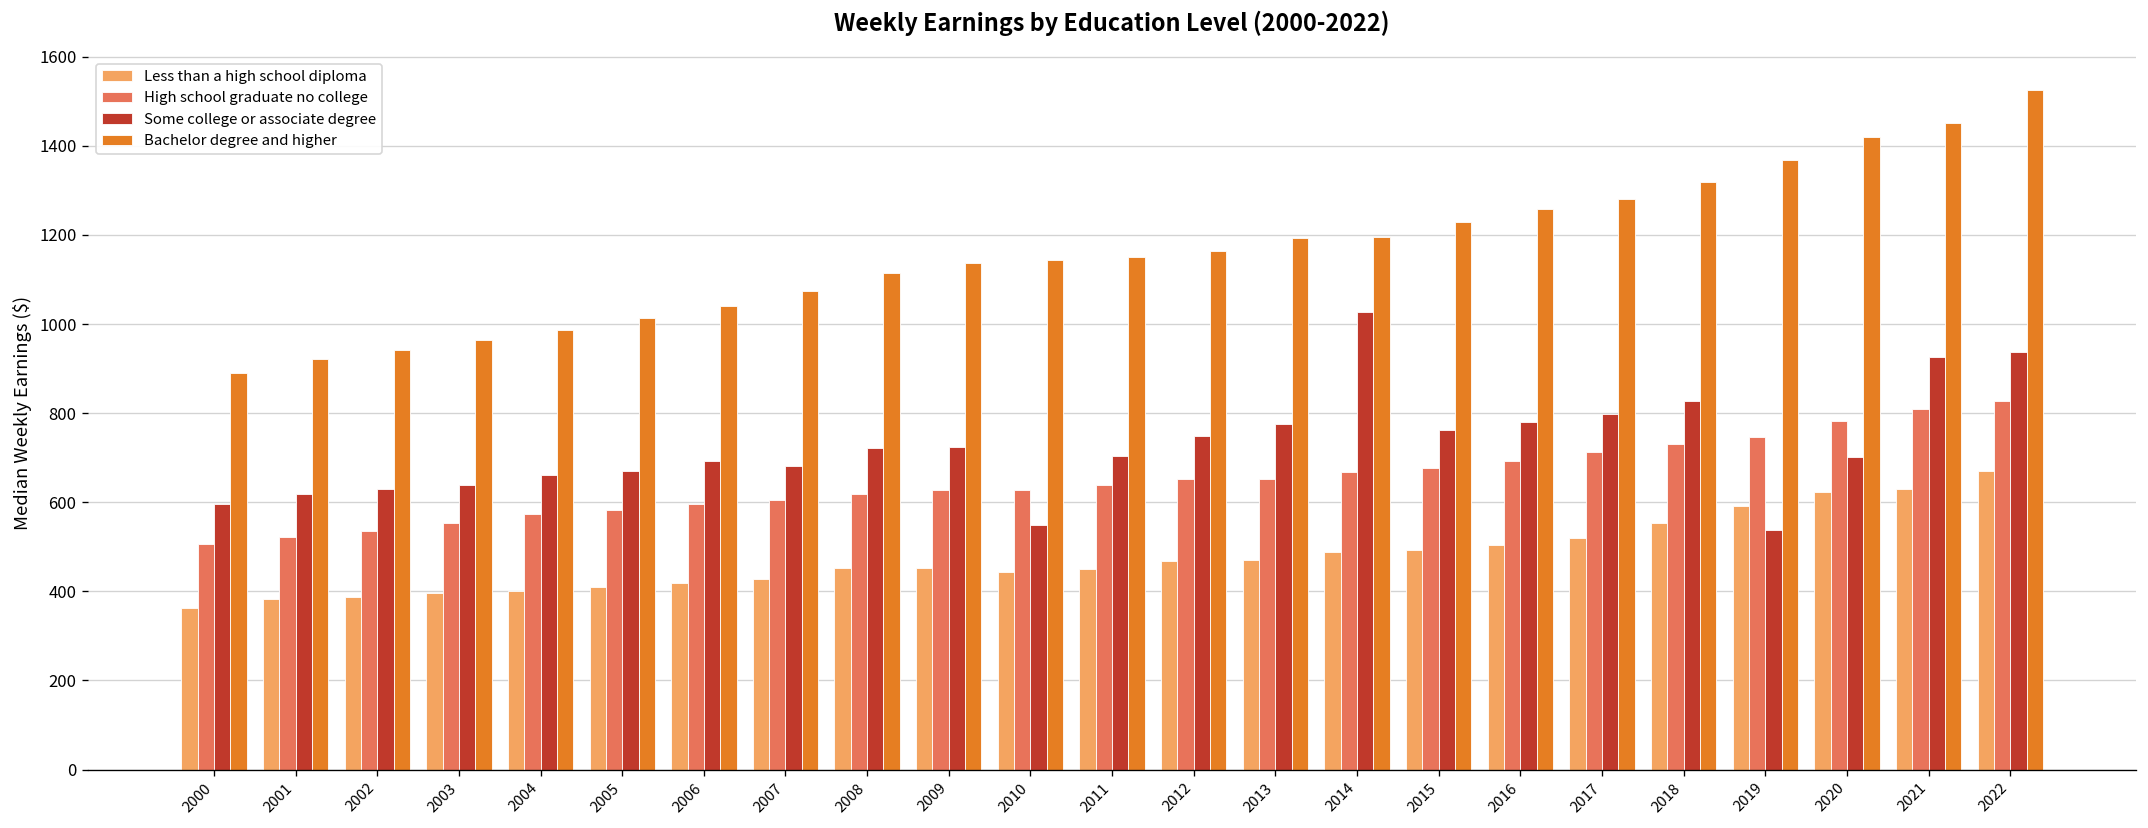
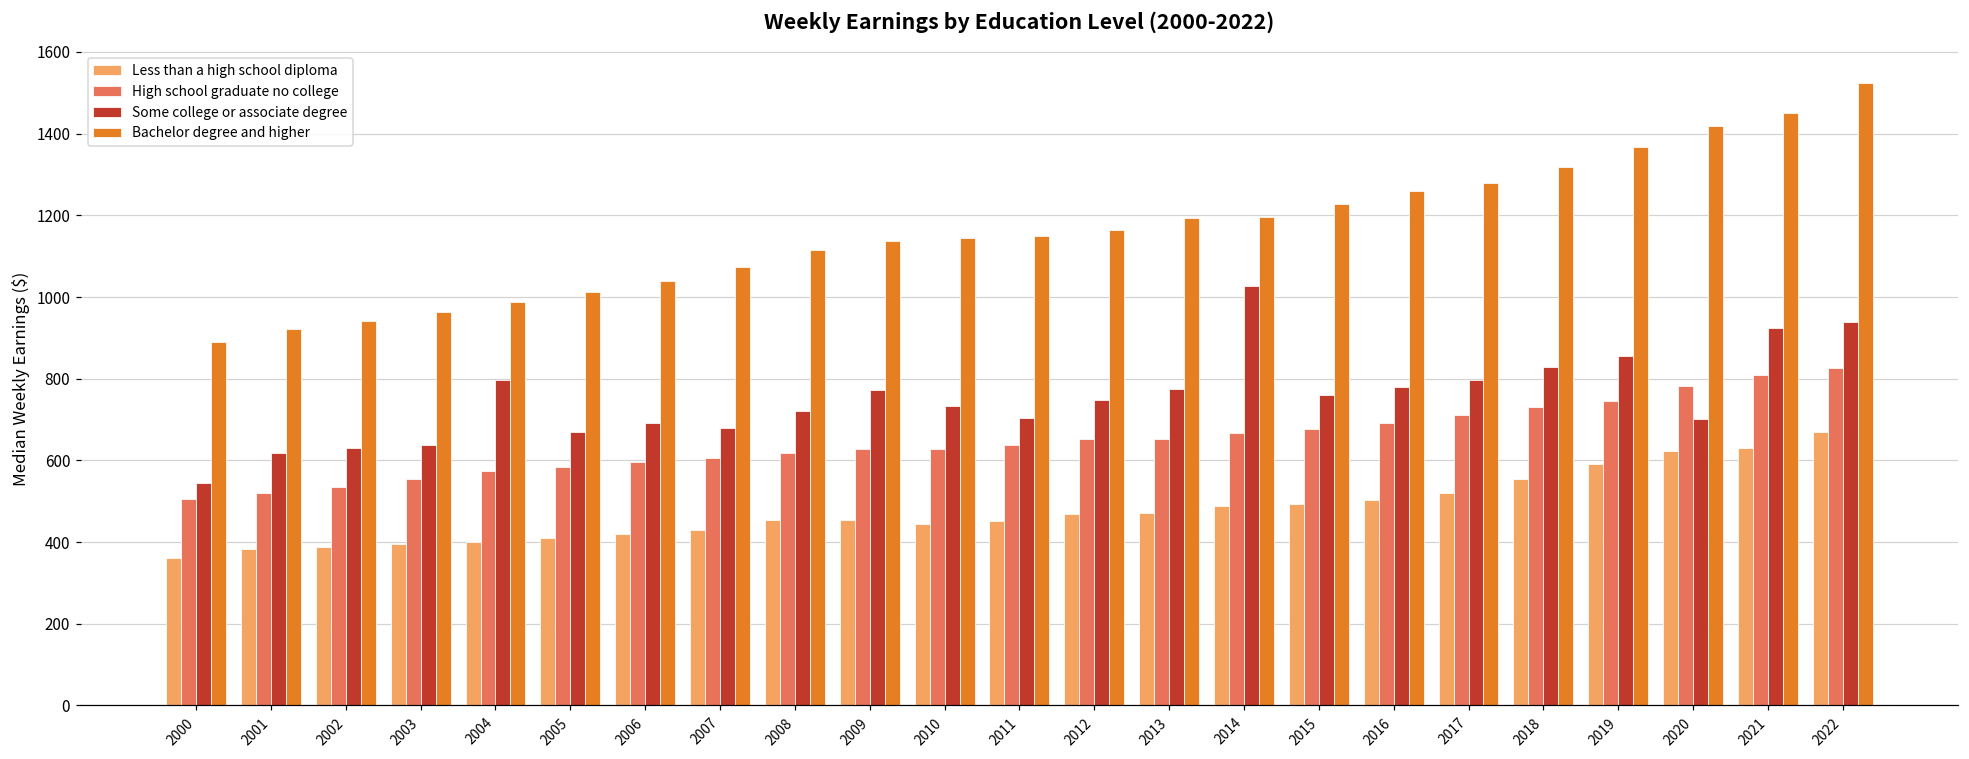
Some college or associate degree, 2000: 600 -> 540
Some college or associate degree, 2004: 660 -> 800
Some college or associate degree, 2009: 730 -> 770
Some college or associate degree, 2010: 550 -> 730
Some college or associate degree, 2019: 540 -> 860
